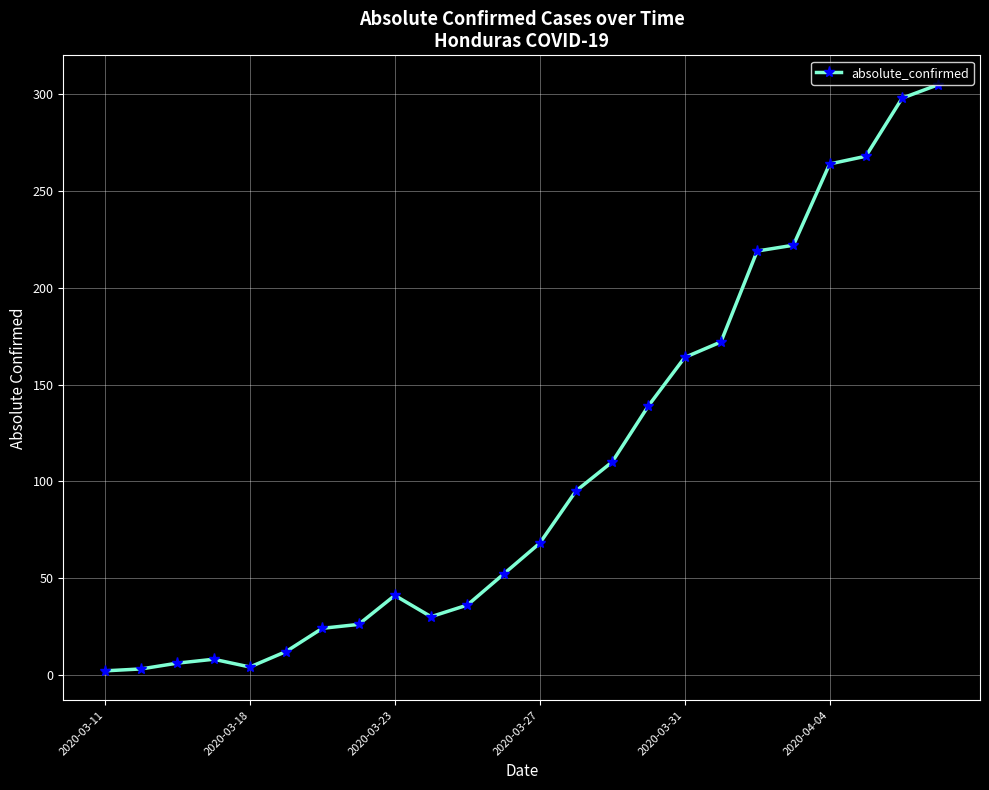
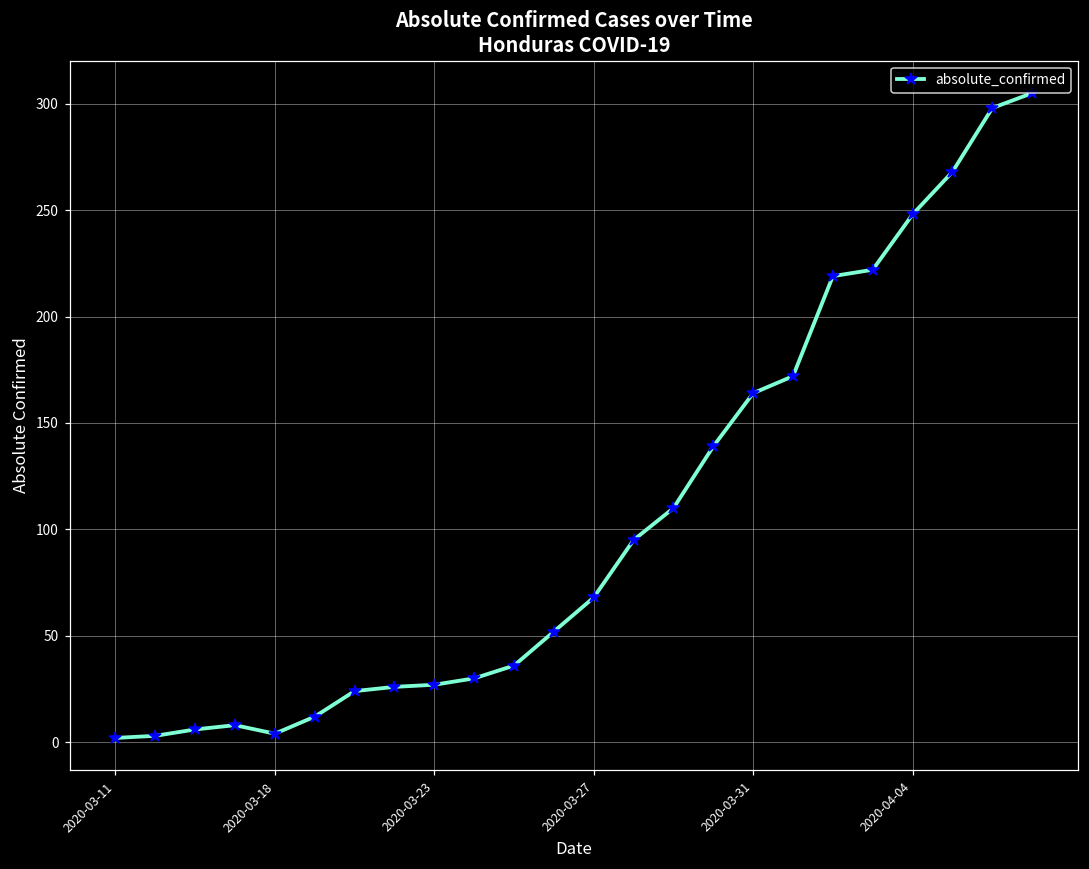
2020-03-23: 41 -> 27
2020-04-04: 264 -> 248
